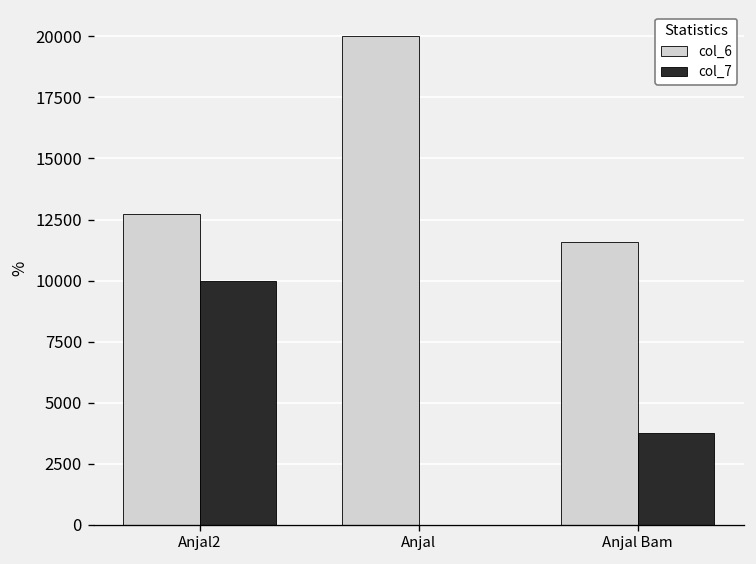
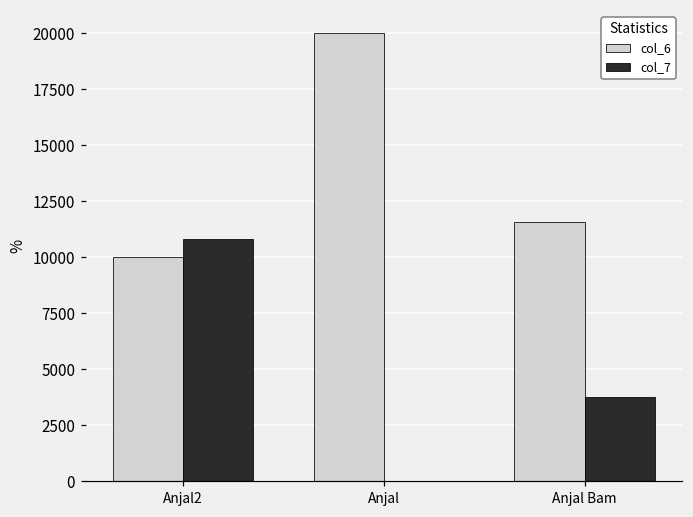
col_6, Anjal2: 12700 -> 10000
col_7, Anjal2: 10000 -> 10800
